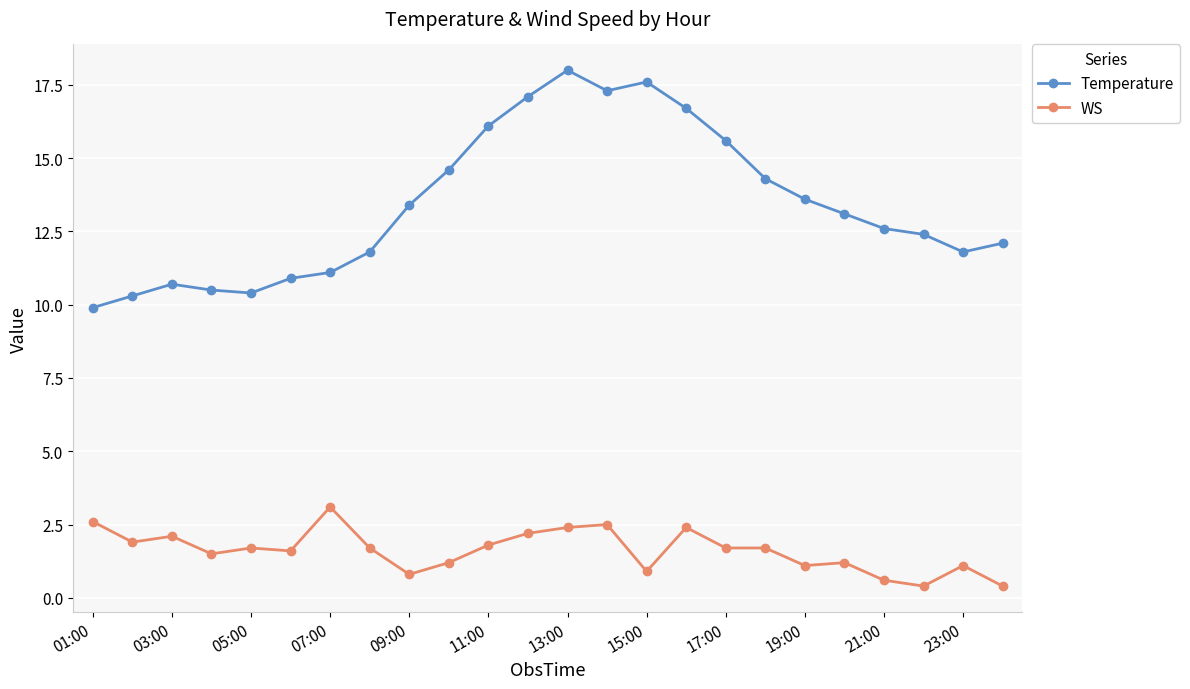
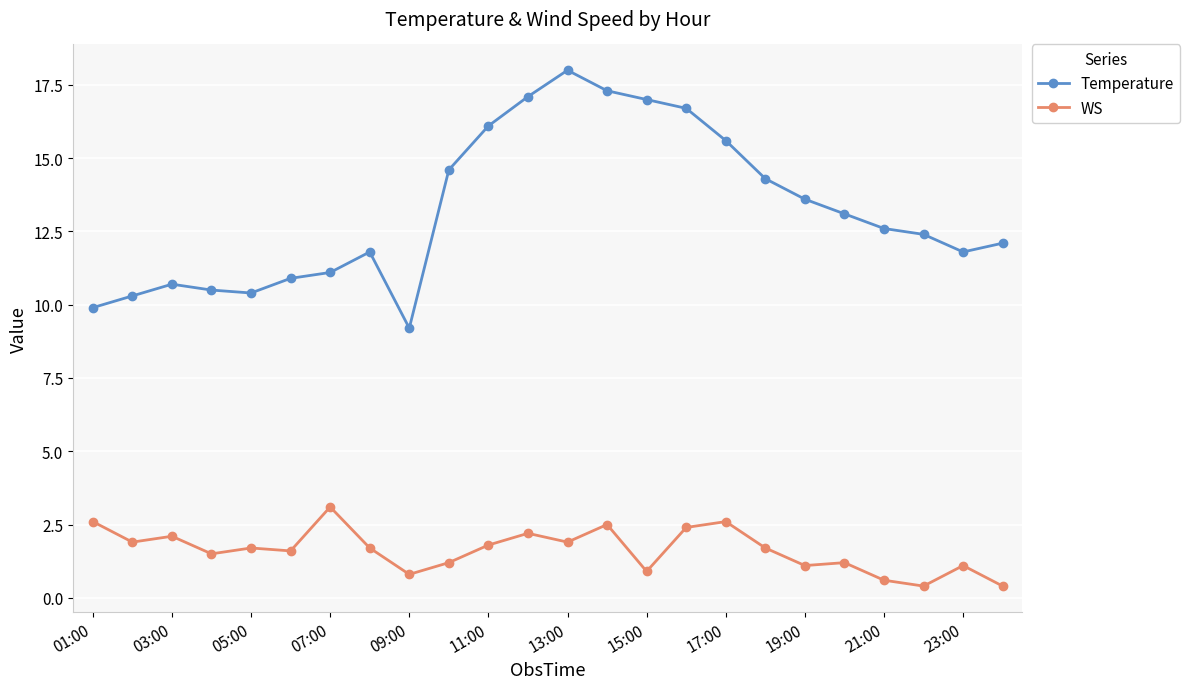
Temperature, 09:00: 13.4 -> 9.2
WS, 13:00: 2.4 -> 1.9
Temperature, 15:00: 17.6 -> 17.0
WS, 17:00: 1.7 -> 2.6
